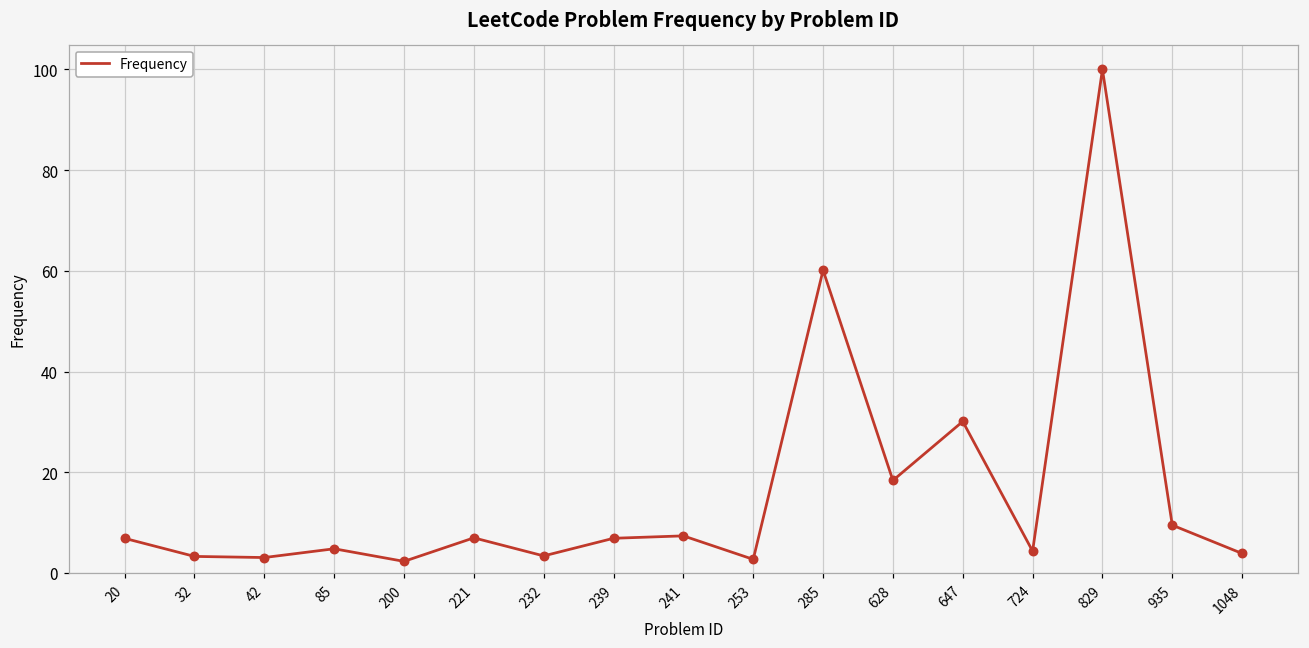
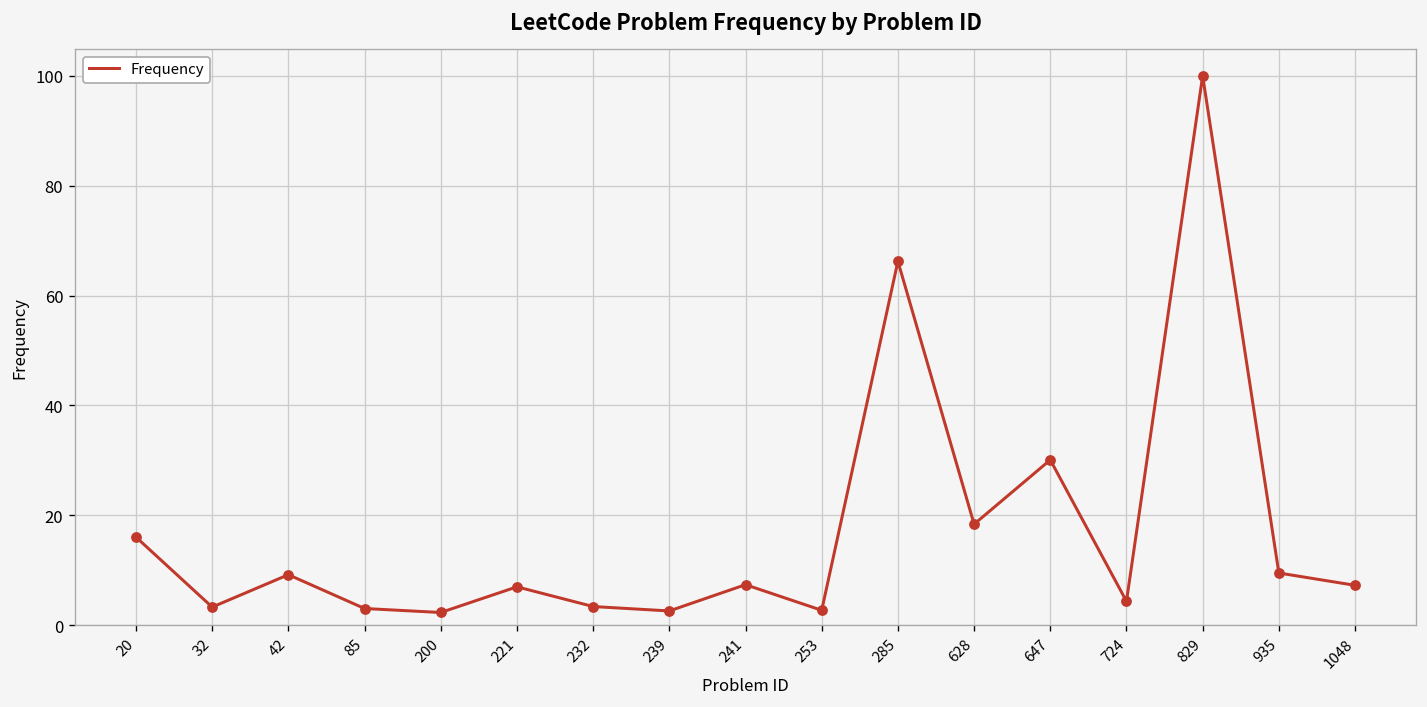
20: 7 -> 16
42: 3 -> 9
85: 5 -> 3
239: 7 -> 3
285: 60 -> 66
1048: 4 -> 7
